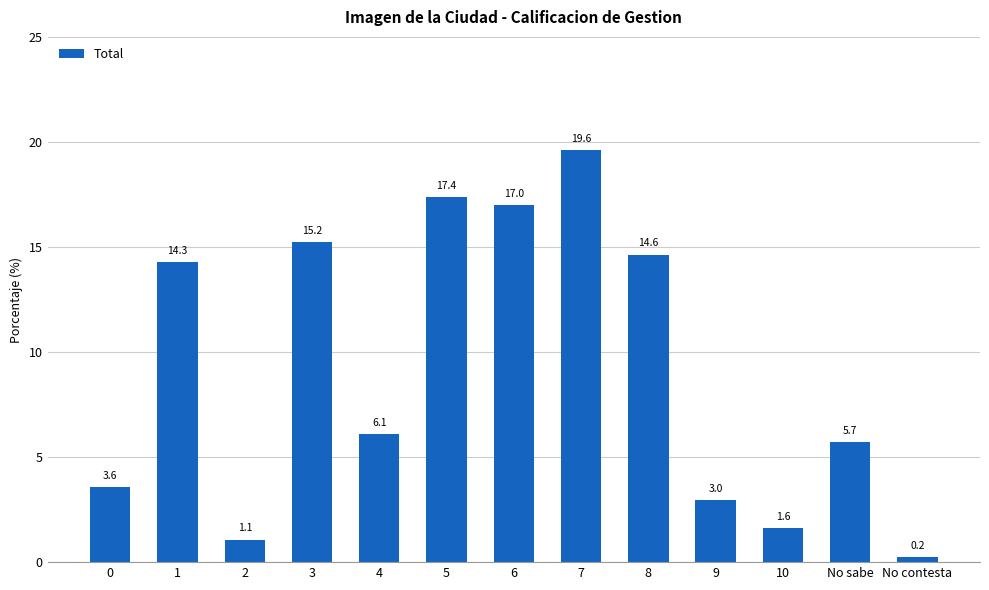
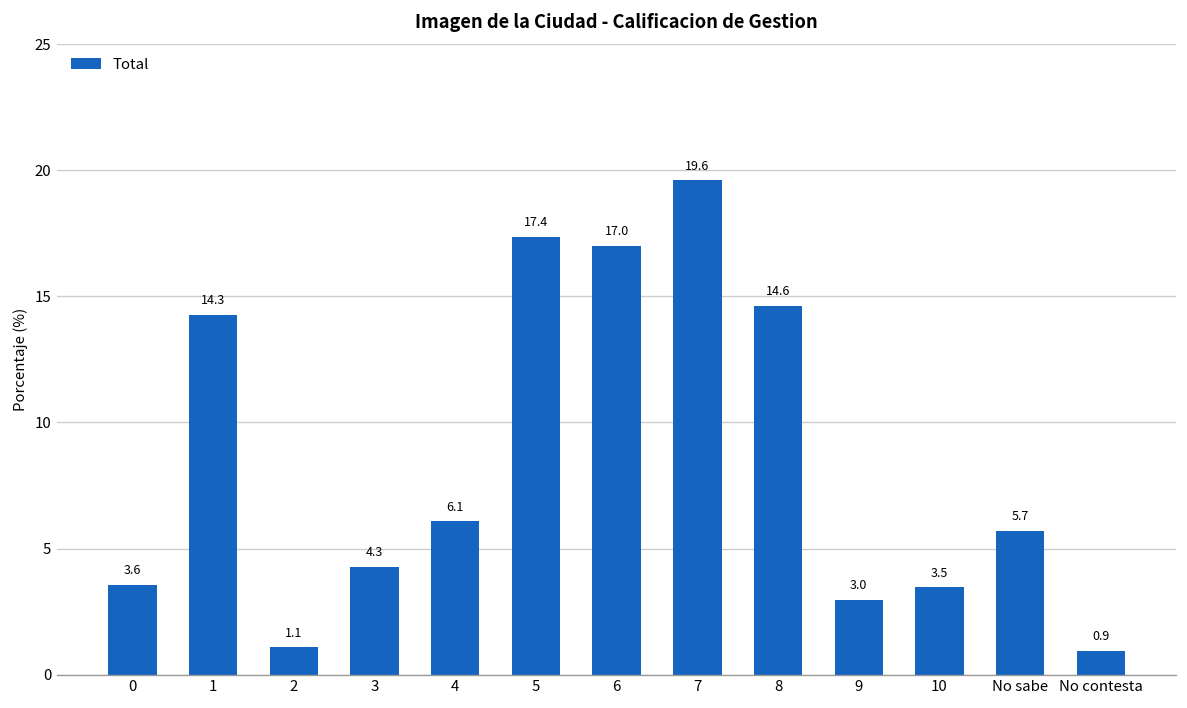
3: 15.2 -> 4.3
10: 1.6 -> 3.5
No contesta: 0.2 -> 0.9
